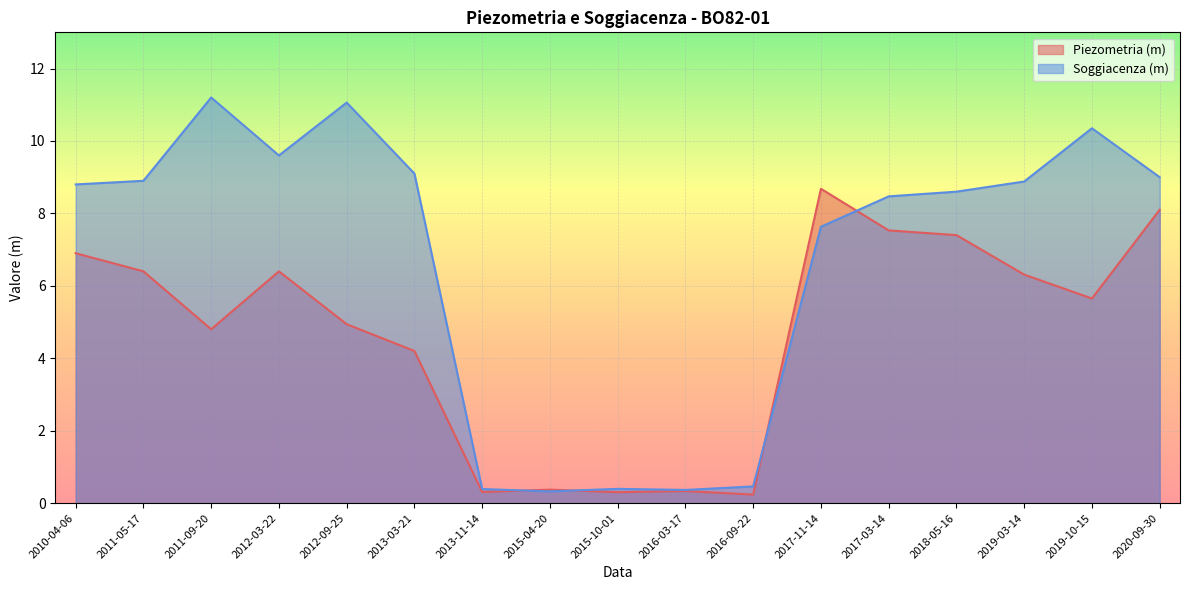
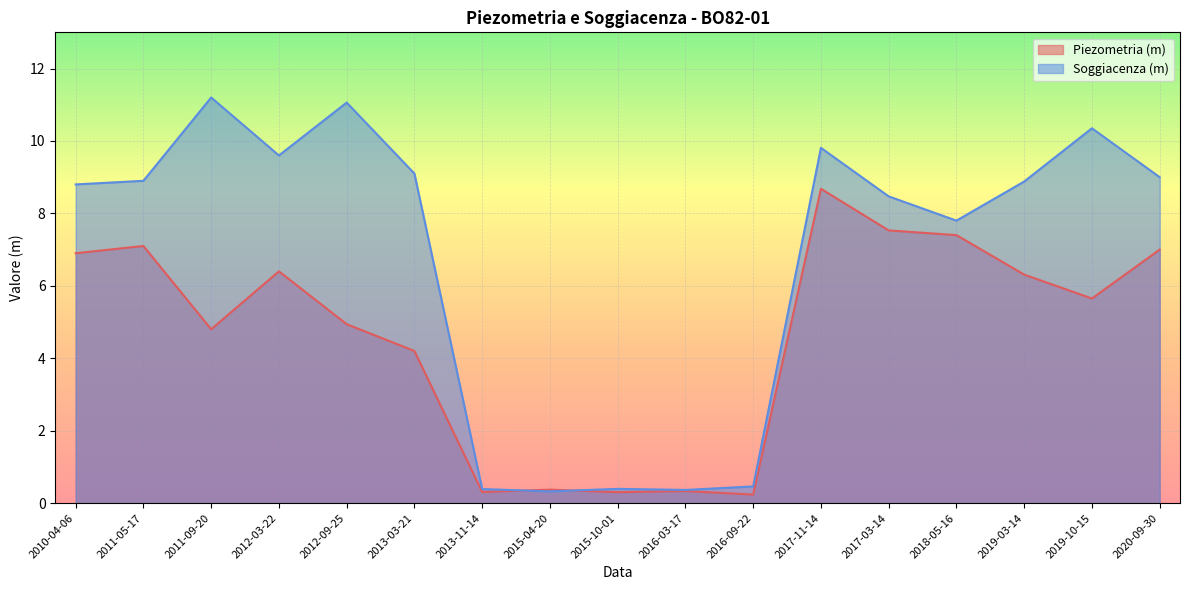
Piezometria (m), 2011-05-17: 6.4 -> 7.1
Soggiacenza (m), 2017-11-14: 7.6 -> 9.8
Soggiacenza (m), 2018-05-16: 8.6 -> 7.8
Piezometria (m), 2020-09-30: 8.1 -> 7.0
